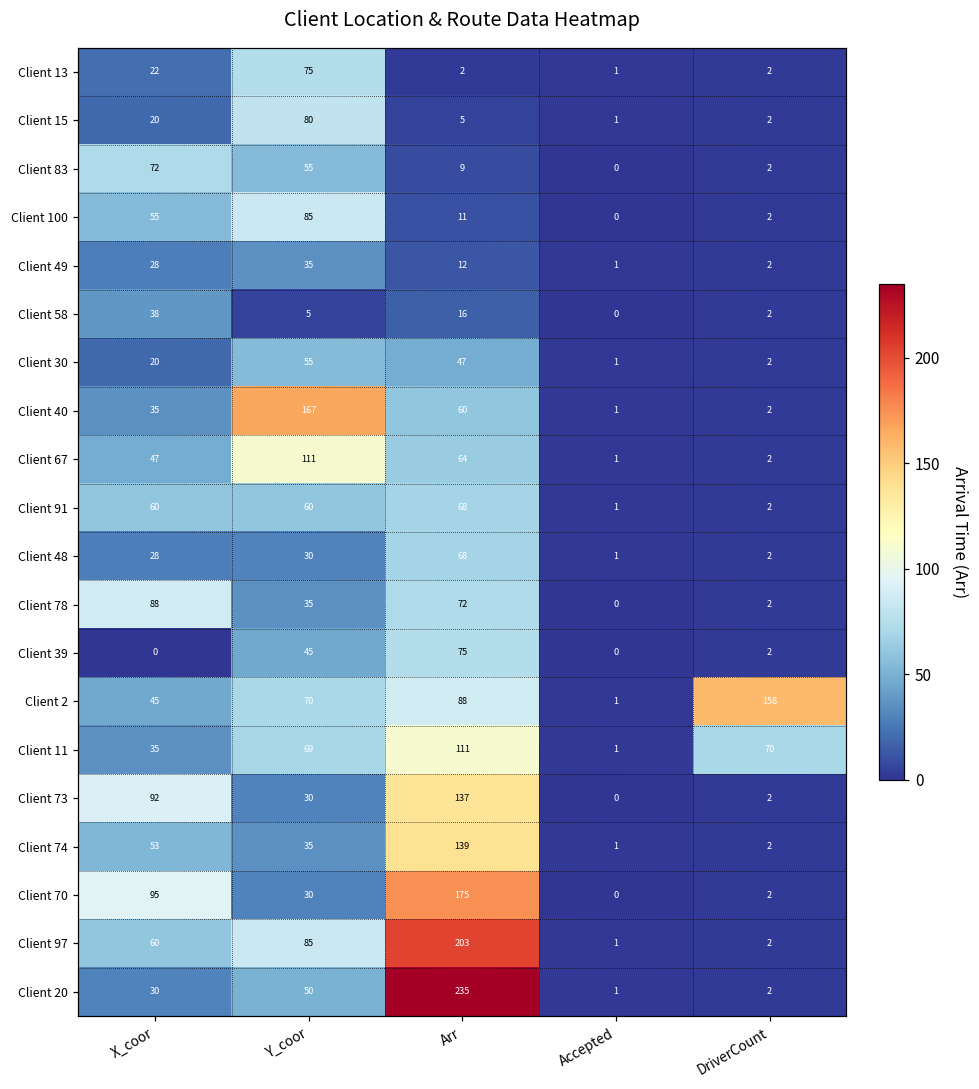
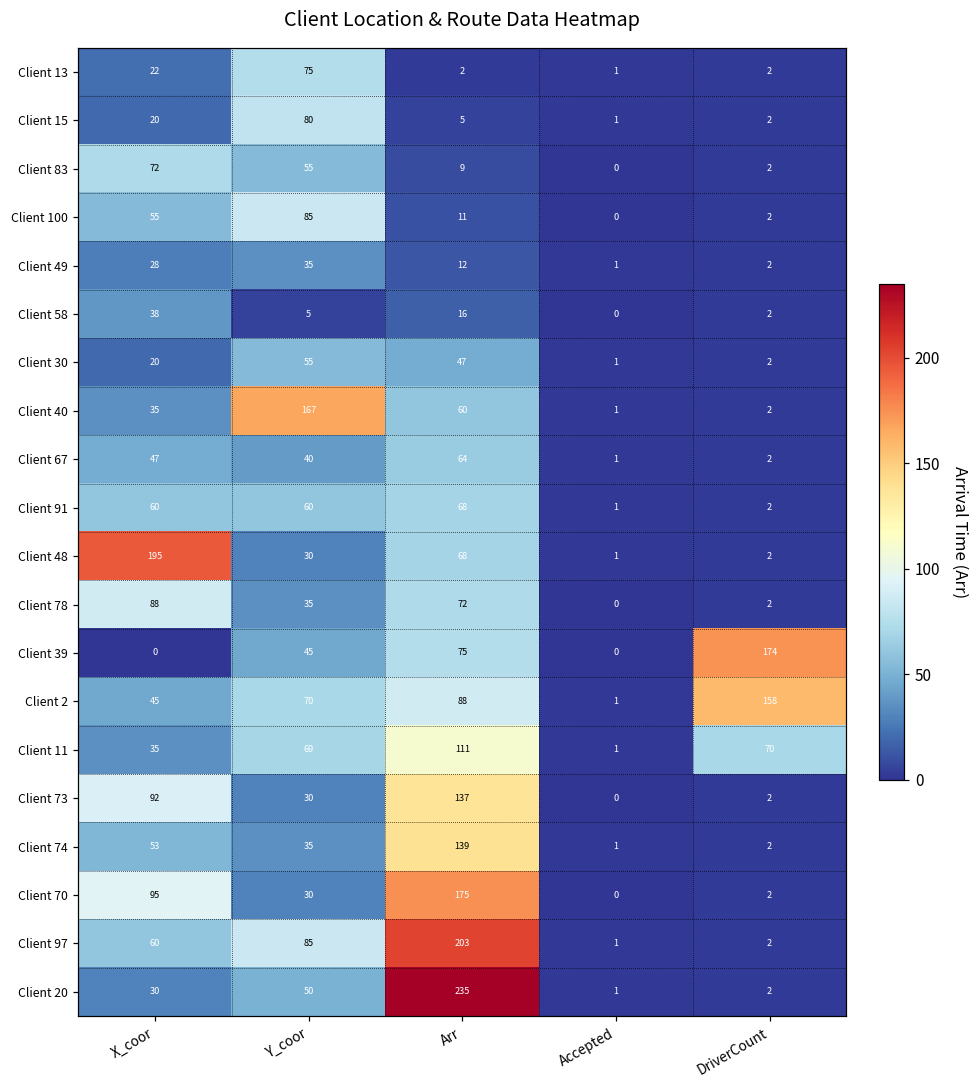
Client 67, Y_coor: 111 -> 40
Client 48, X_coor: 28 -> 195
Client 39, DriverCount: 2 -> 174
